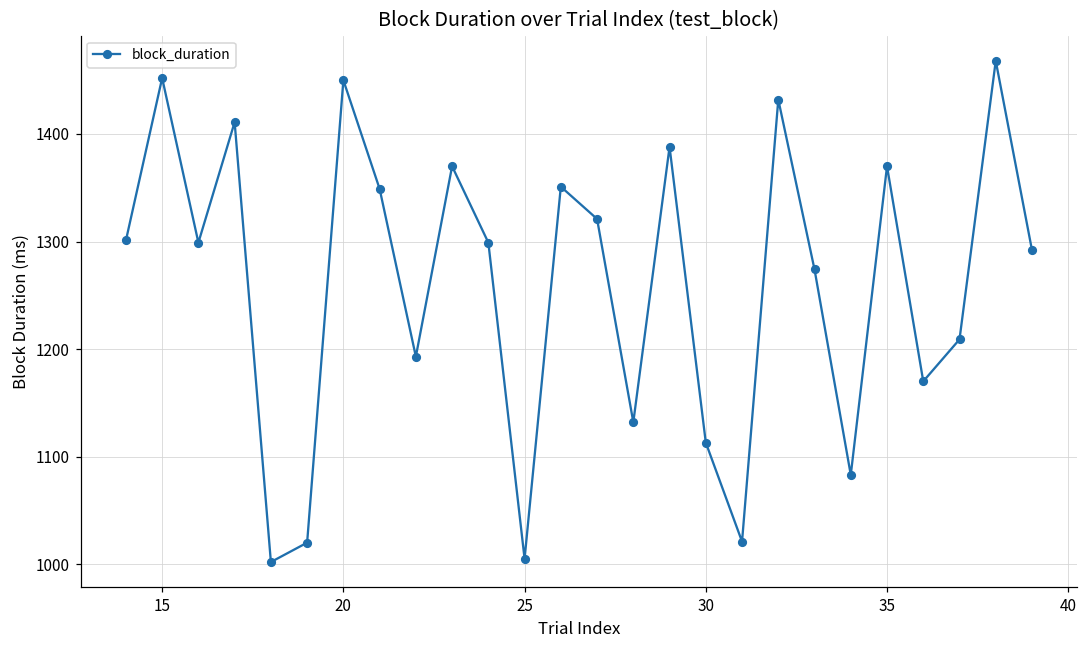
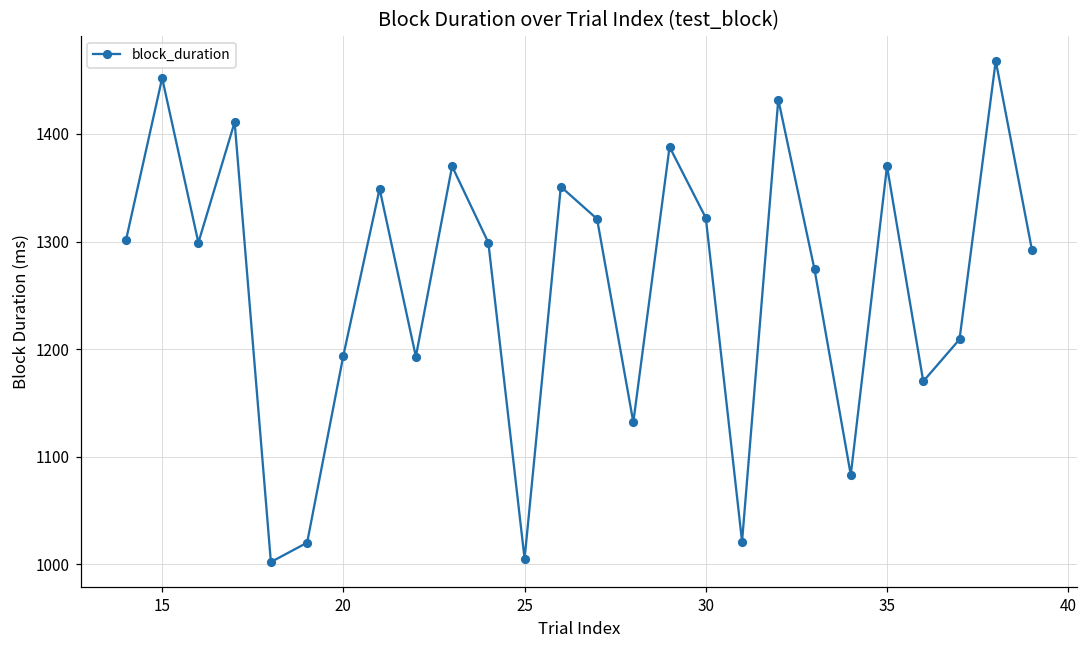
20: 1450 -> 1190
30: 1110 -> 1320
